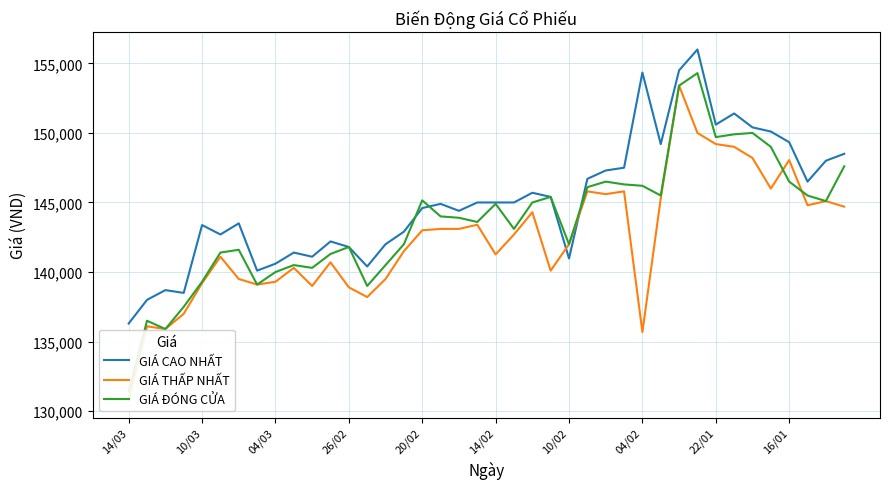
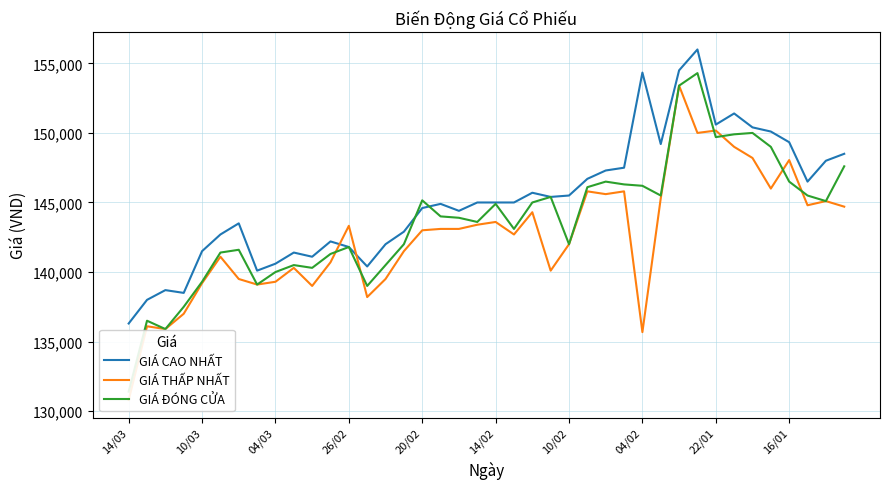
GIÁ CAO NHẤT, 10/03: 143,400 -> 141,500
GIÁ THẤP NHẤT, 26/02: 138,900 -> 143,300
GIÁ THẤP NHẤT, 14/02: 141,300 -> 143,600
GIÁ CAO NHẤT, 10/02: 141,000 -> 145,500
GIÁ THẤP NHẤT, 22/01: 149,200 -> 150,200
